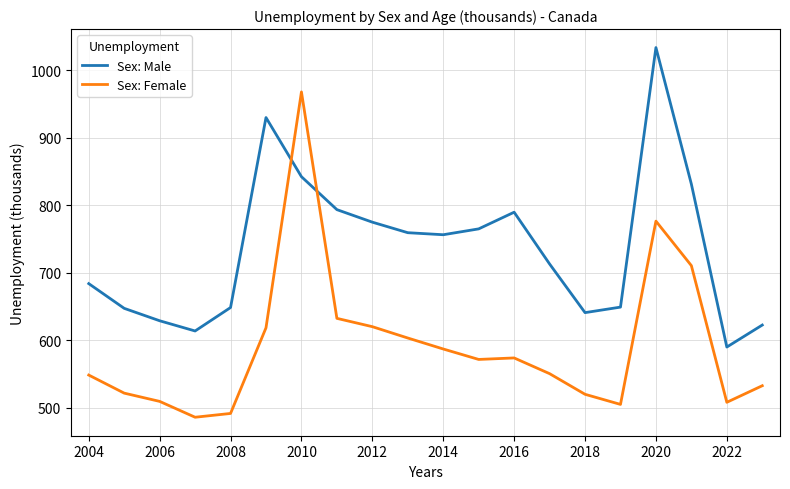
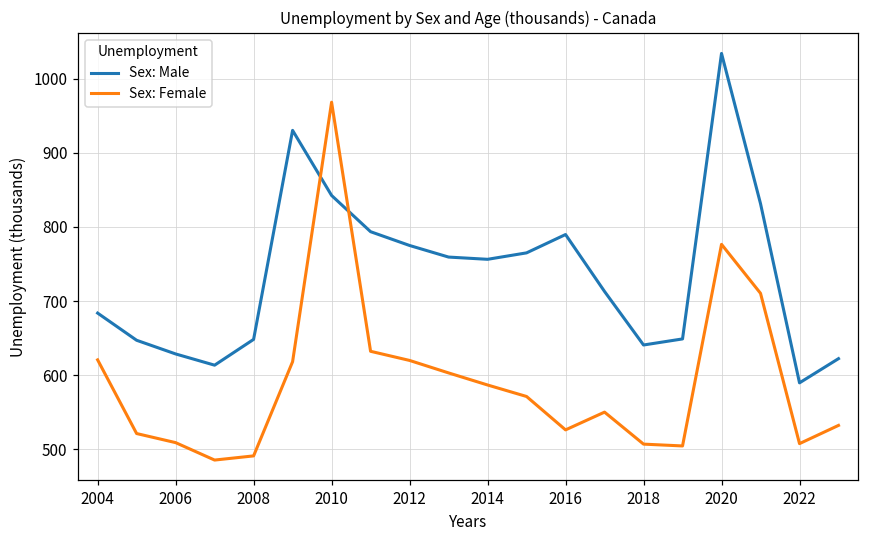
Sex: Female, 2004: 550 -> 620
Sex: Female, 2016: 570 -> 530
Sex: Female, 2018: 520 -> 510
